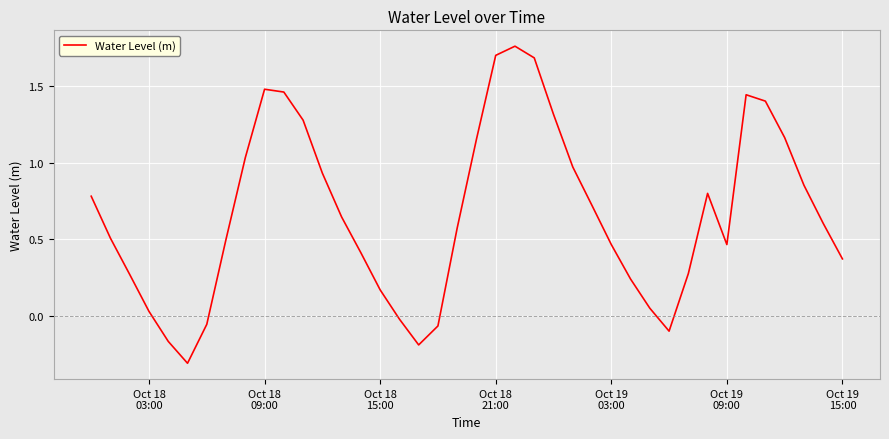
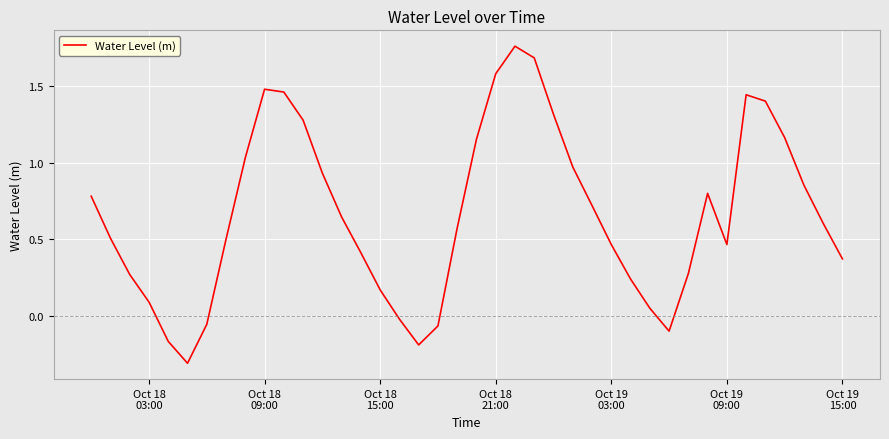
Oct 18 03:00: 0.03 -> 0.09
Oct 18 21:00: 1.70 -> 1.58
